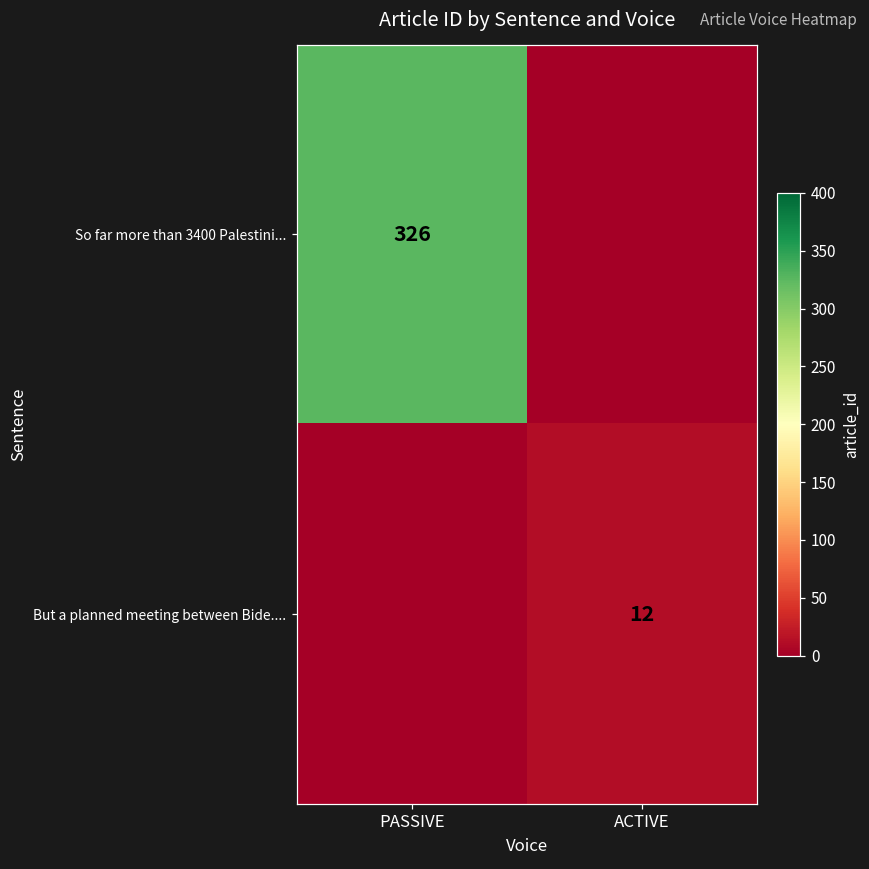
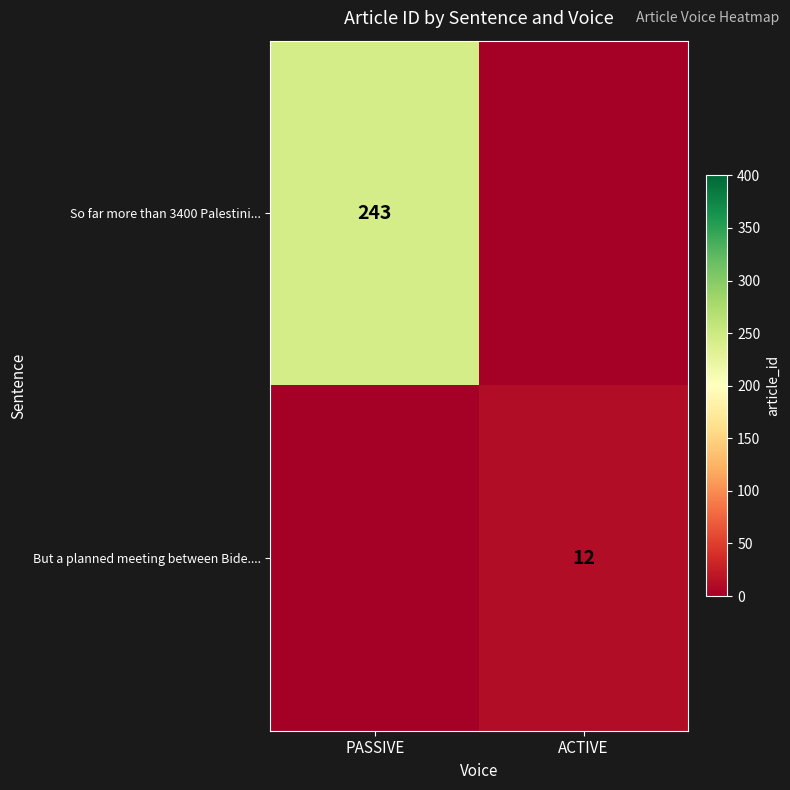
So far more than 3400 Palestini..., PASSIVE: 326 -> 243
